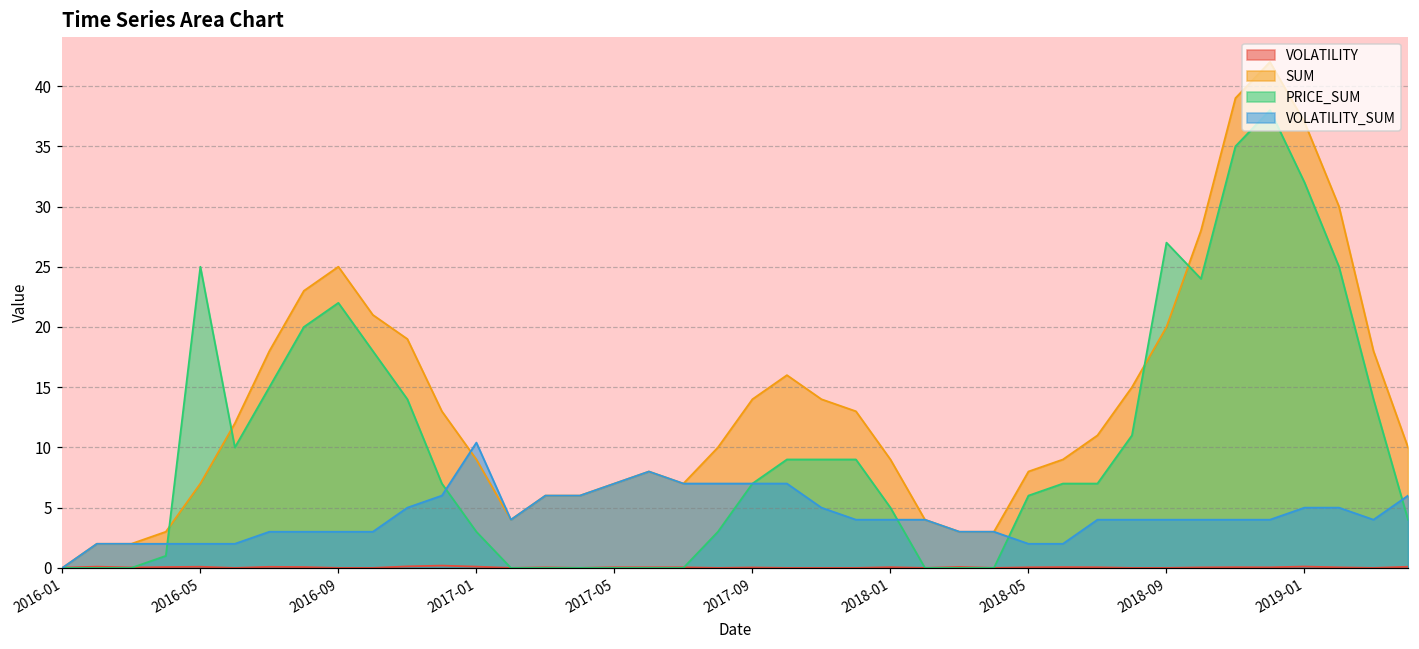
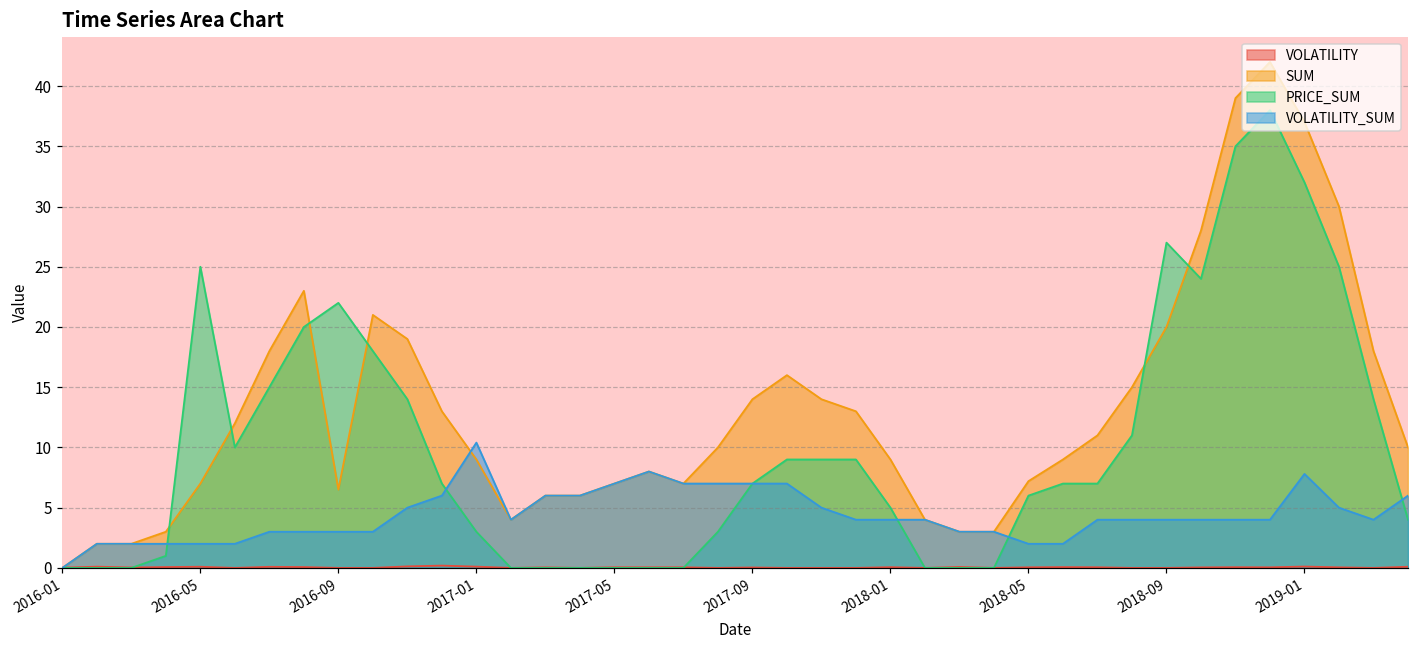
SUM, 2016-09: 25.0 -> 6.5
SUM, 2018-05: 8.0 -> 7.2
VOLATILITY_SUM, 2019-01: 5.0 -> 7.8
